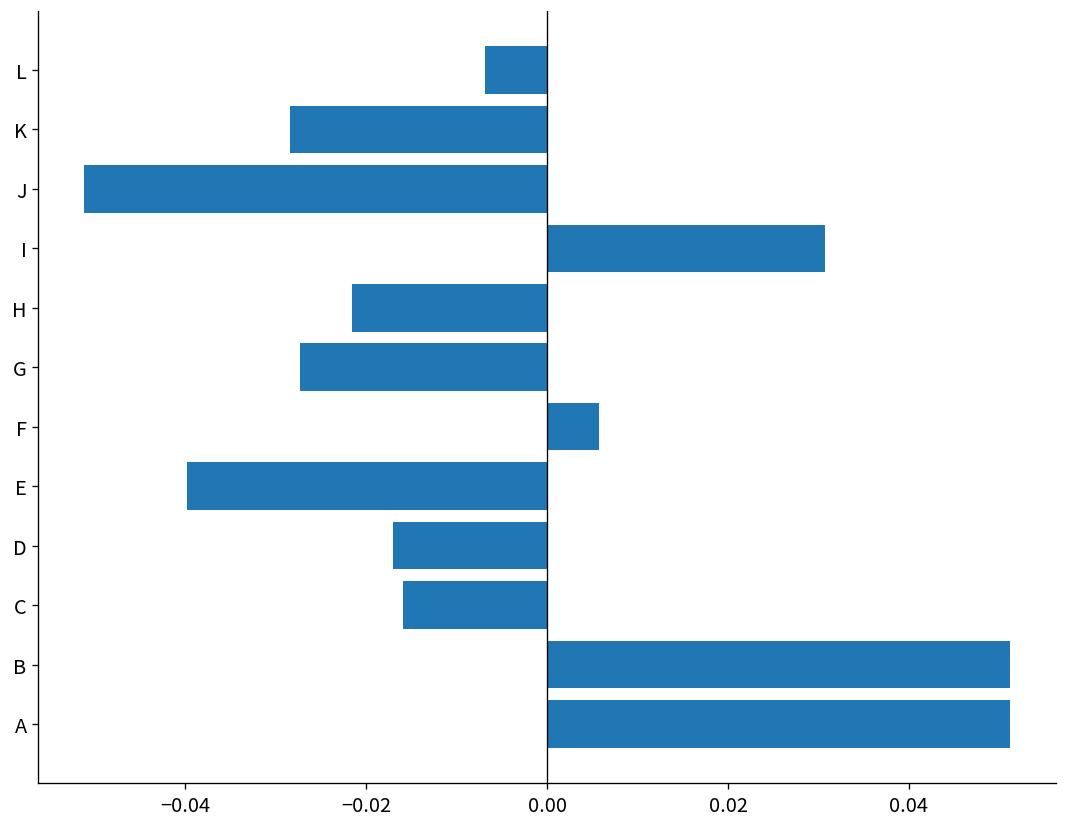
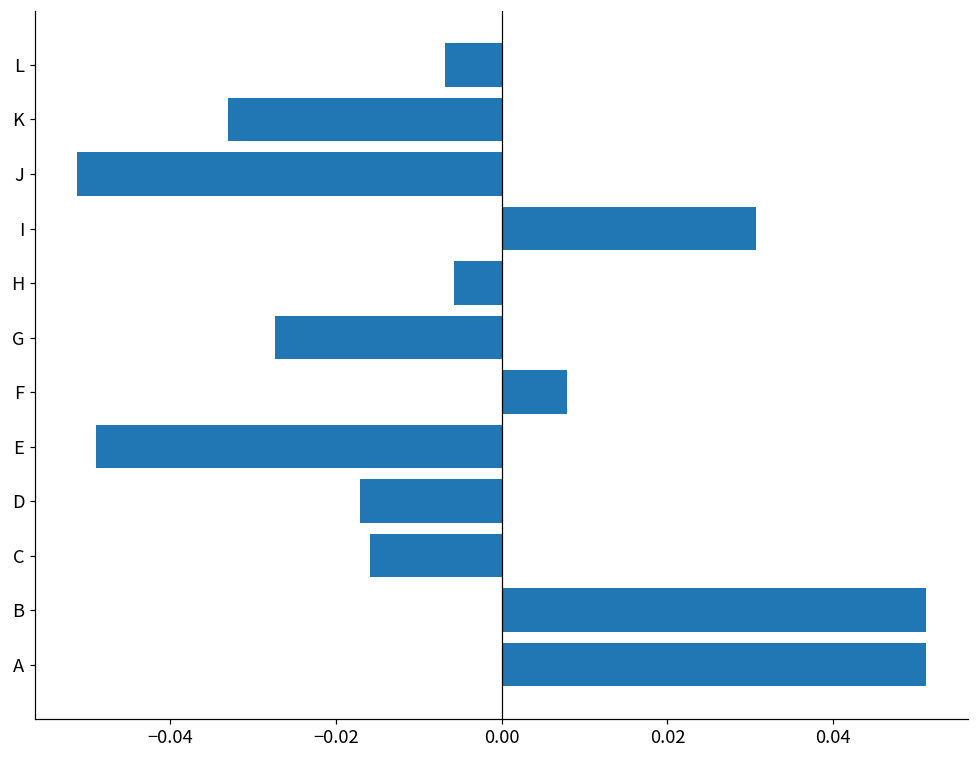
K: -0.028 -> -0.033
H: -0.022 -> -0.006
F: 0.006 -> 0.008
E: -0.040 -> -0.049
